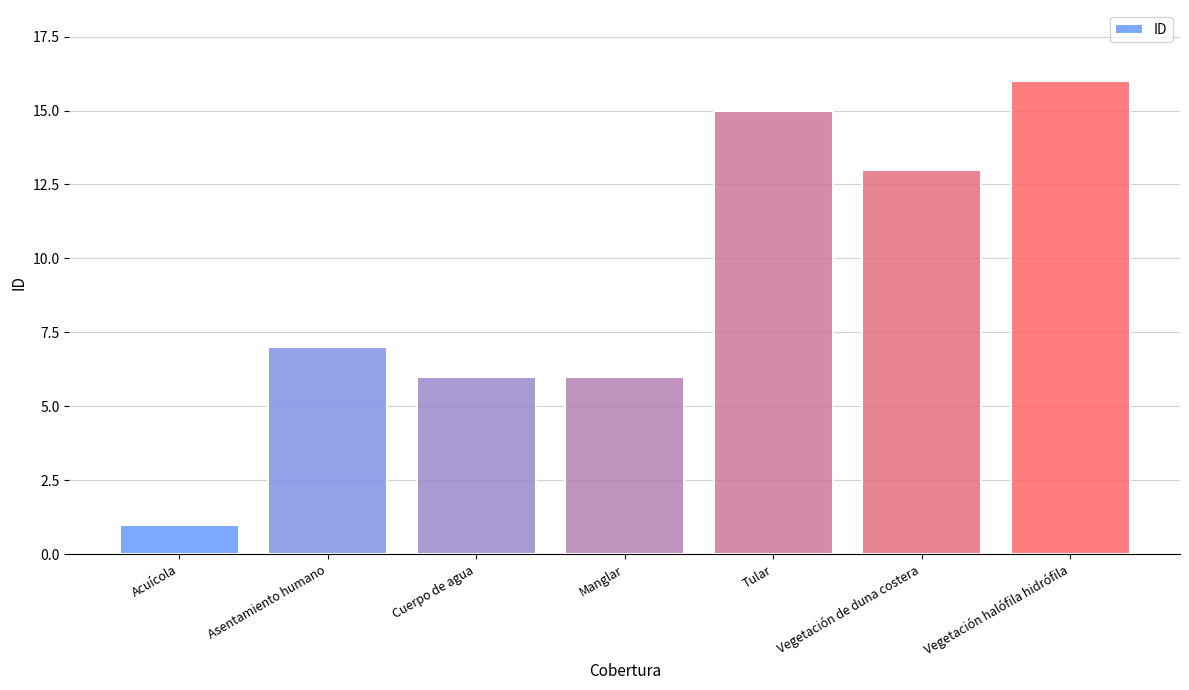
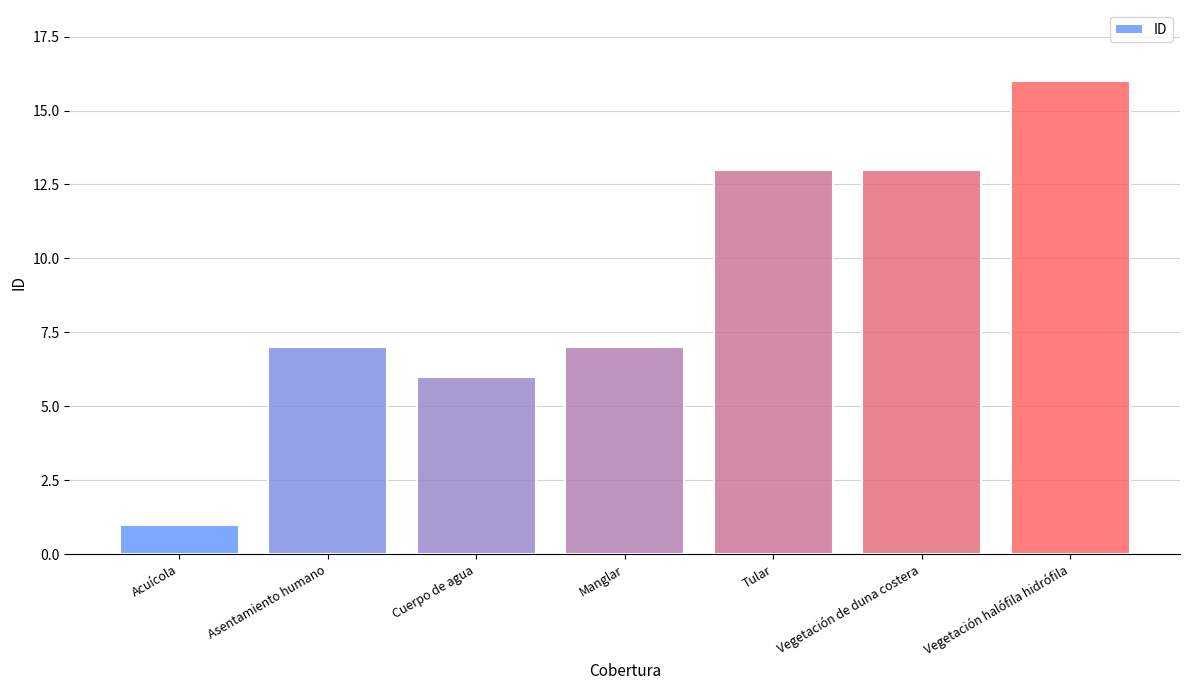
Manglar: 6 -> 7
Tular: 15 -> 13
